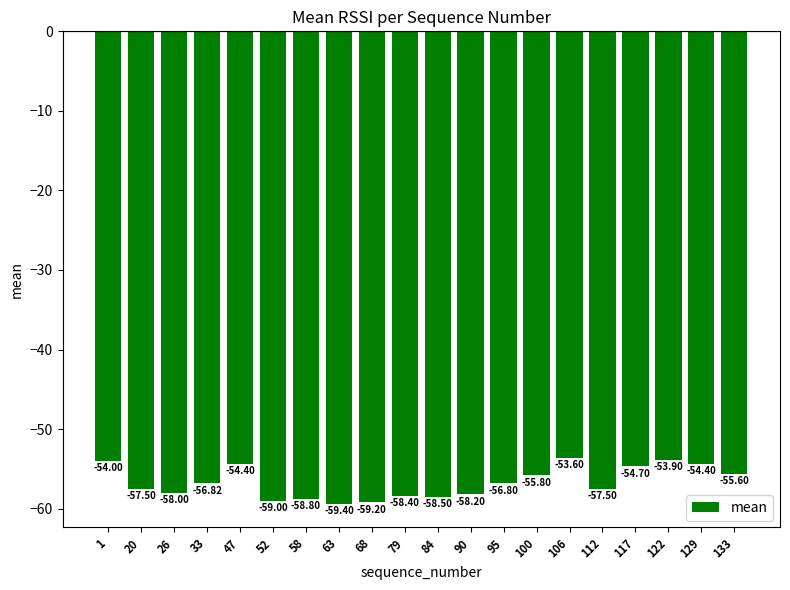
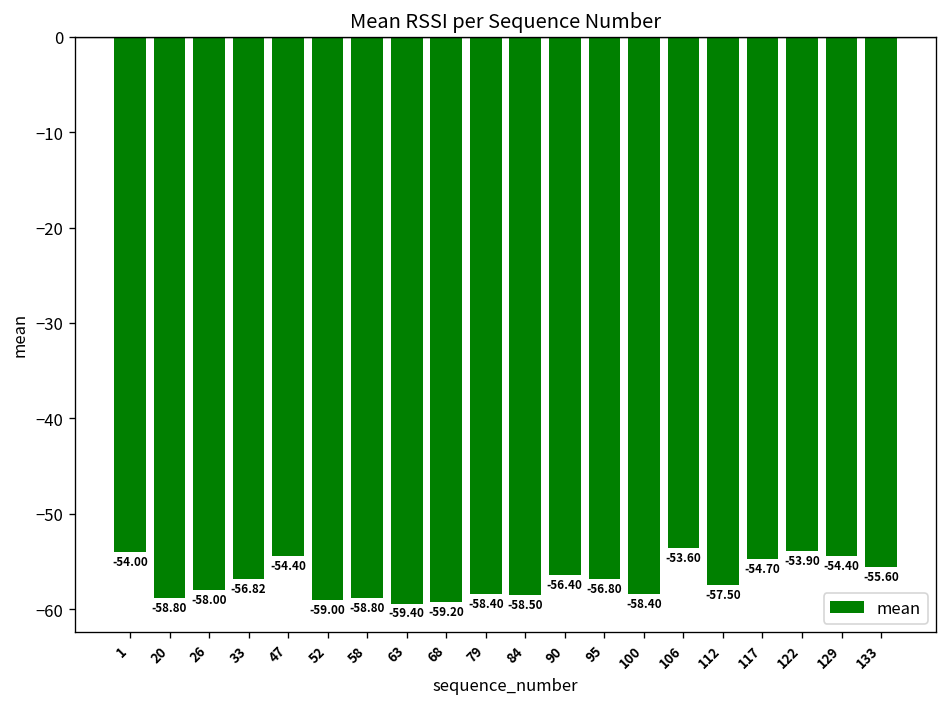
20: -57.50 -> -58.80
90: -58.20 -> -56.40
100: -55.80 -> -58.40
